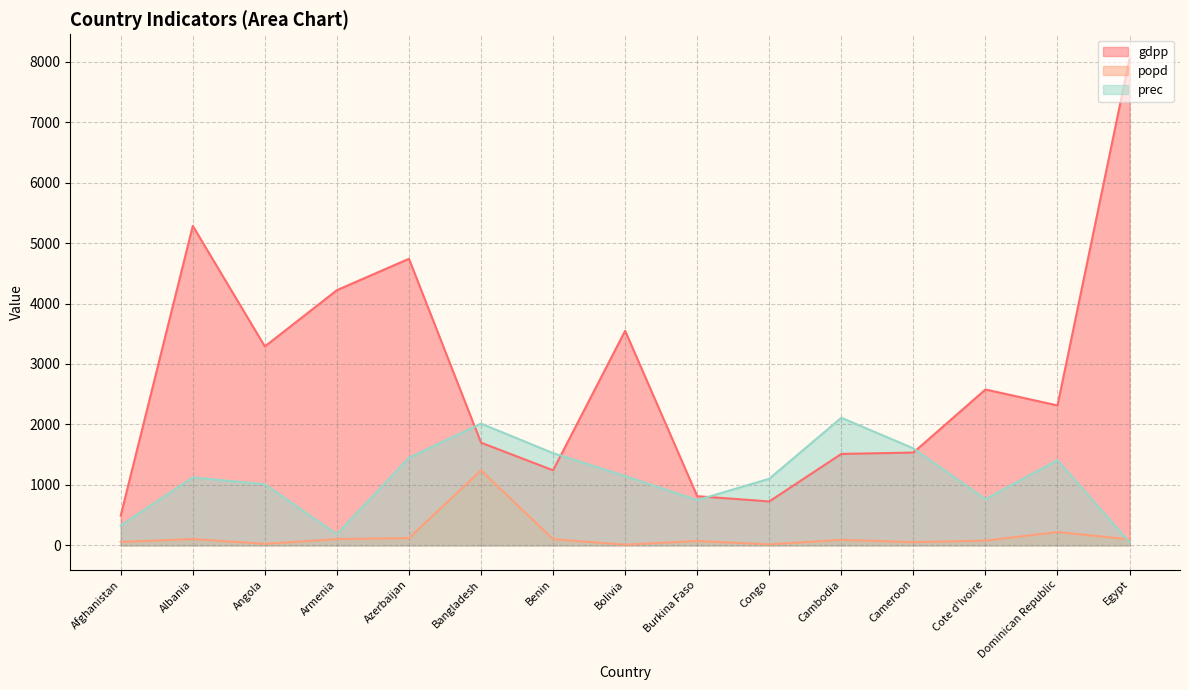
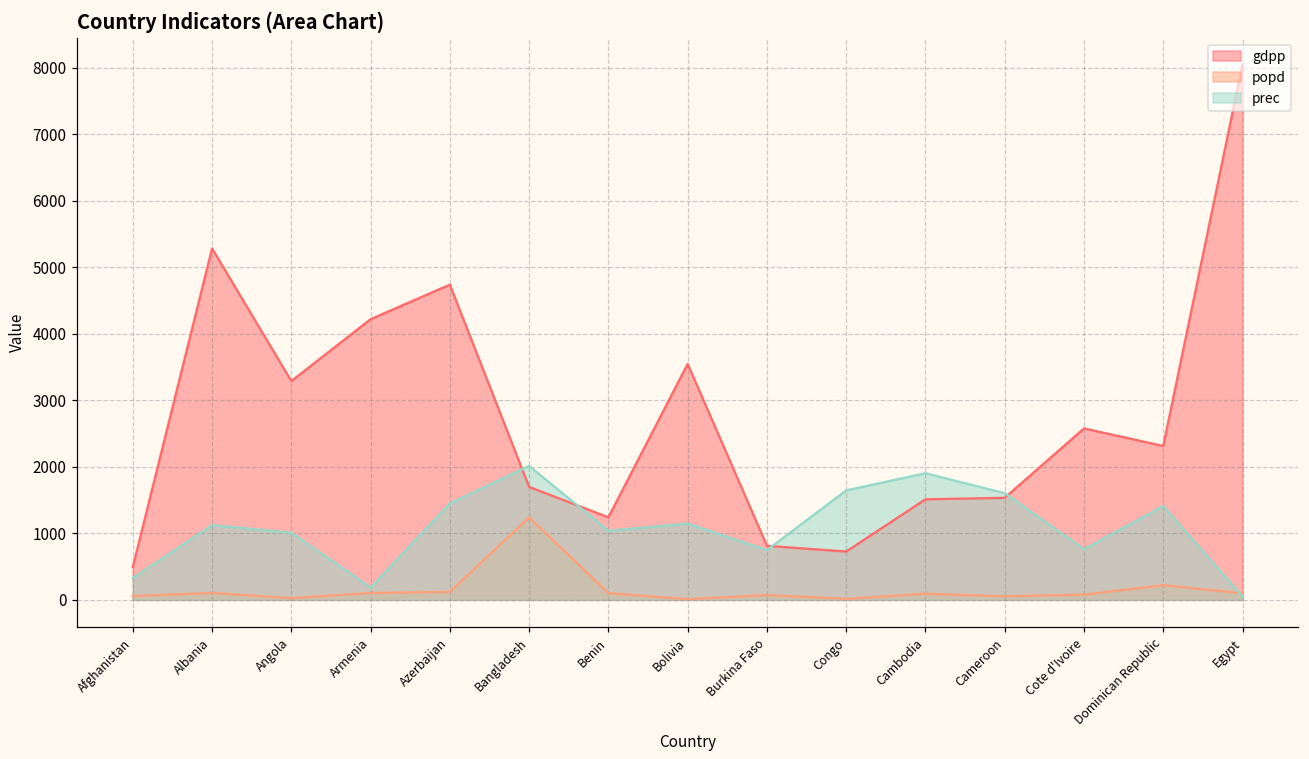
prec, Benin: 1500 -> 1000
prec, Congo: 1100 -> 1600
prec, Cambodia: 2100 -> 1900
